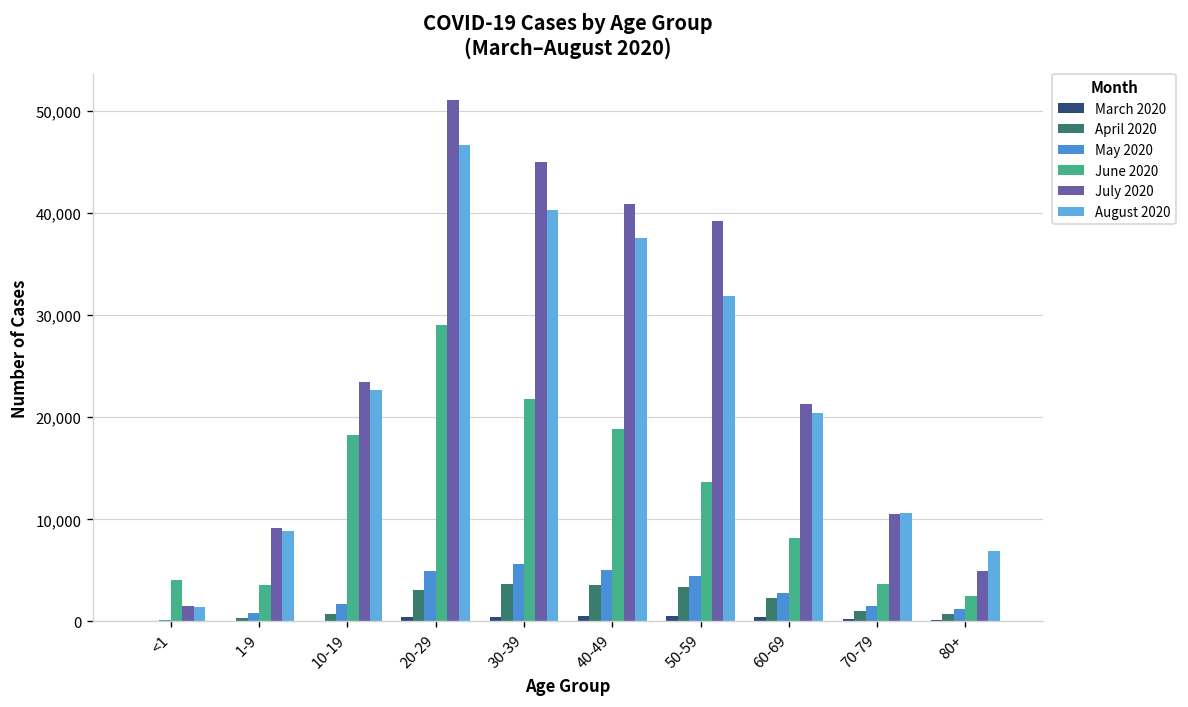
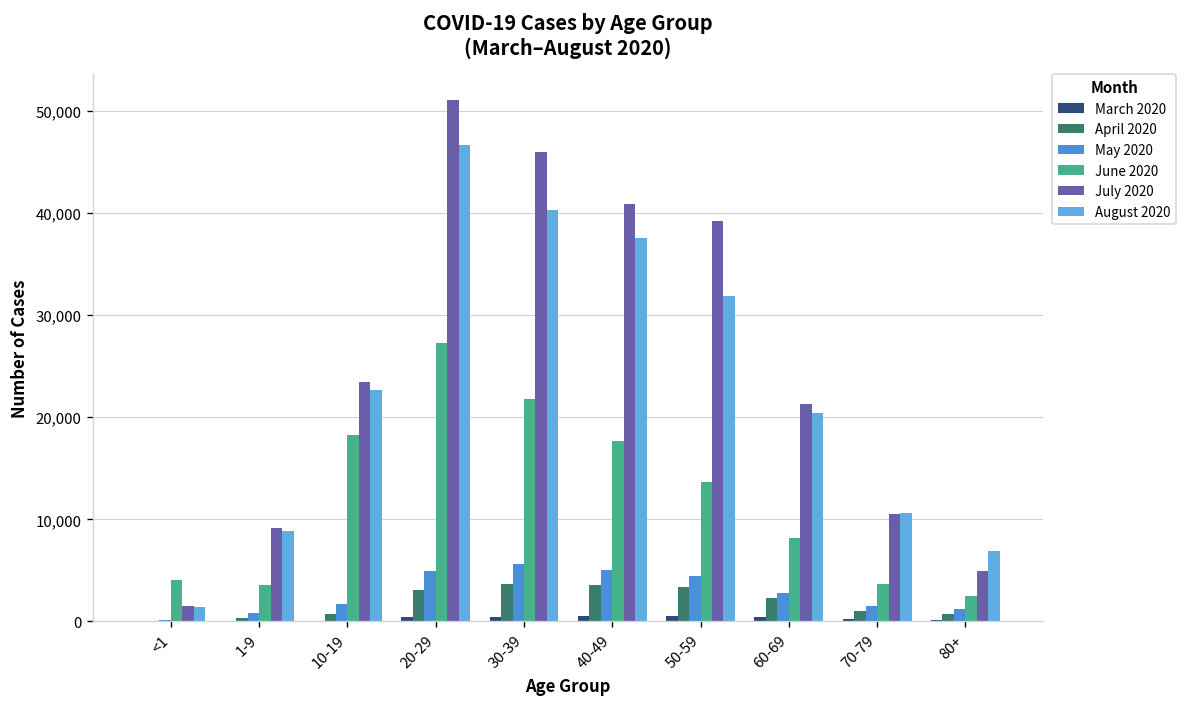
June 2020, 20-29: 29,000 -> 27,000
July 2020, 30-39: 45,000 -> 46,000
June 2020, 40-49: 19,000 -> 18,000
